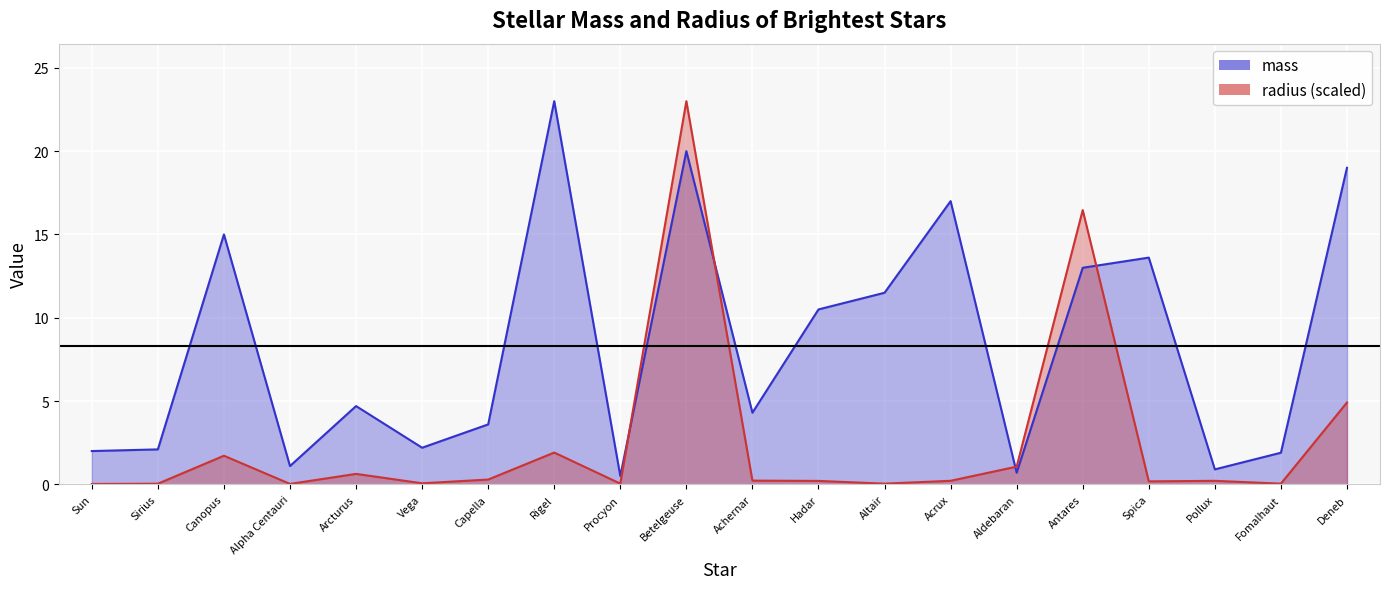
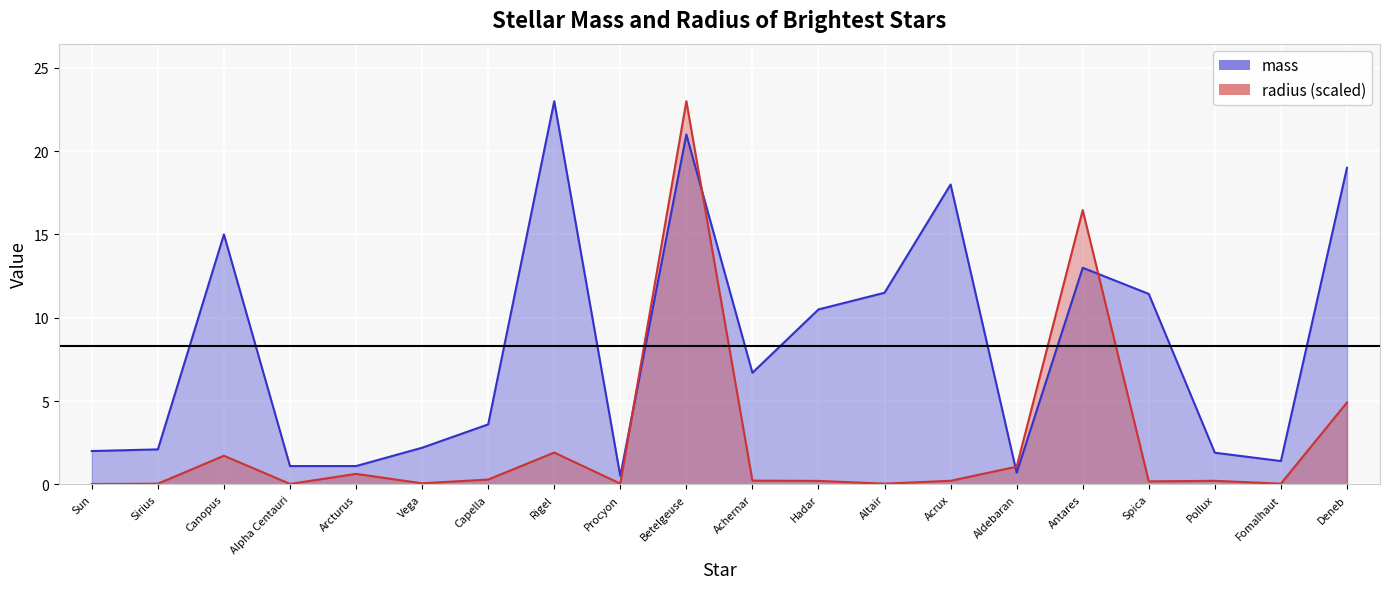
mass, Arcturus: 4.7 -> 1.1
mass, Betelgeuse: 20 -> 21
mass, Achernar: 4.3 -> 6.7
mass, Acrux: 17 -> 18
mass, Spica: 13.6 -> 11.4
mass, Pollux: 0.9 -> 1.9
mass, Fomalhaut: 1.9 -> 1.4
